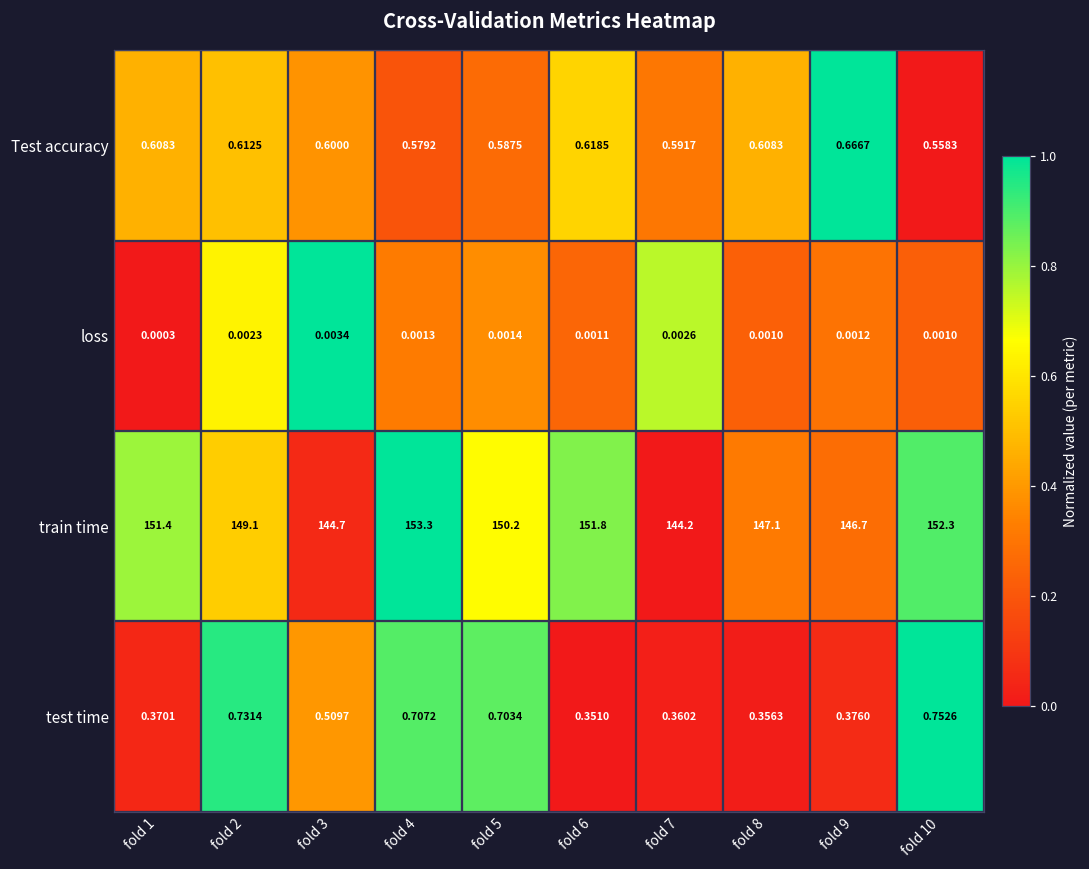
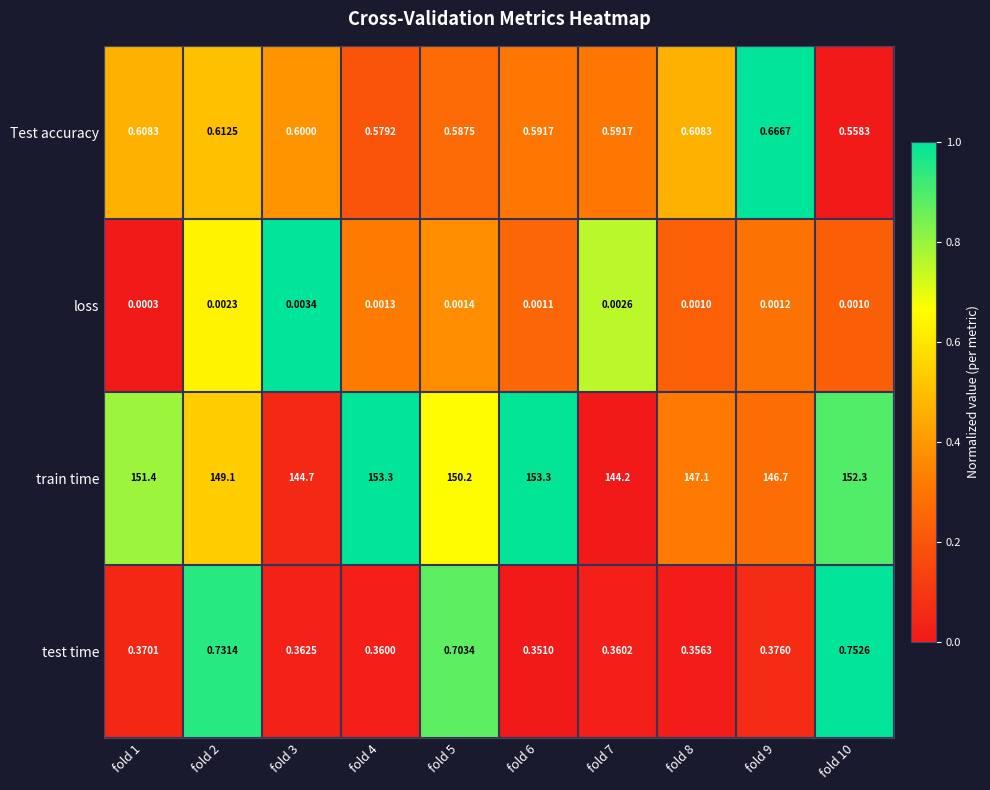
Test accuracy, fold 6: 0.6185 -> 0.5917
train time, fold 6: 151.8 -> 153.3
test time, fold 3: 0.5097 -> 0.3625
test time, fold 4: 0.7072 -> 0.3600
